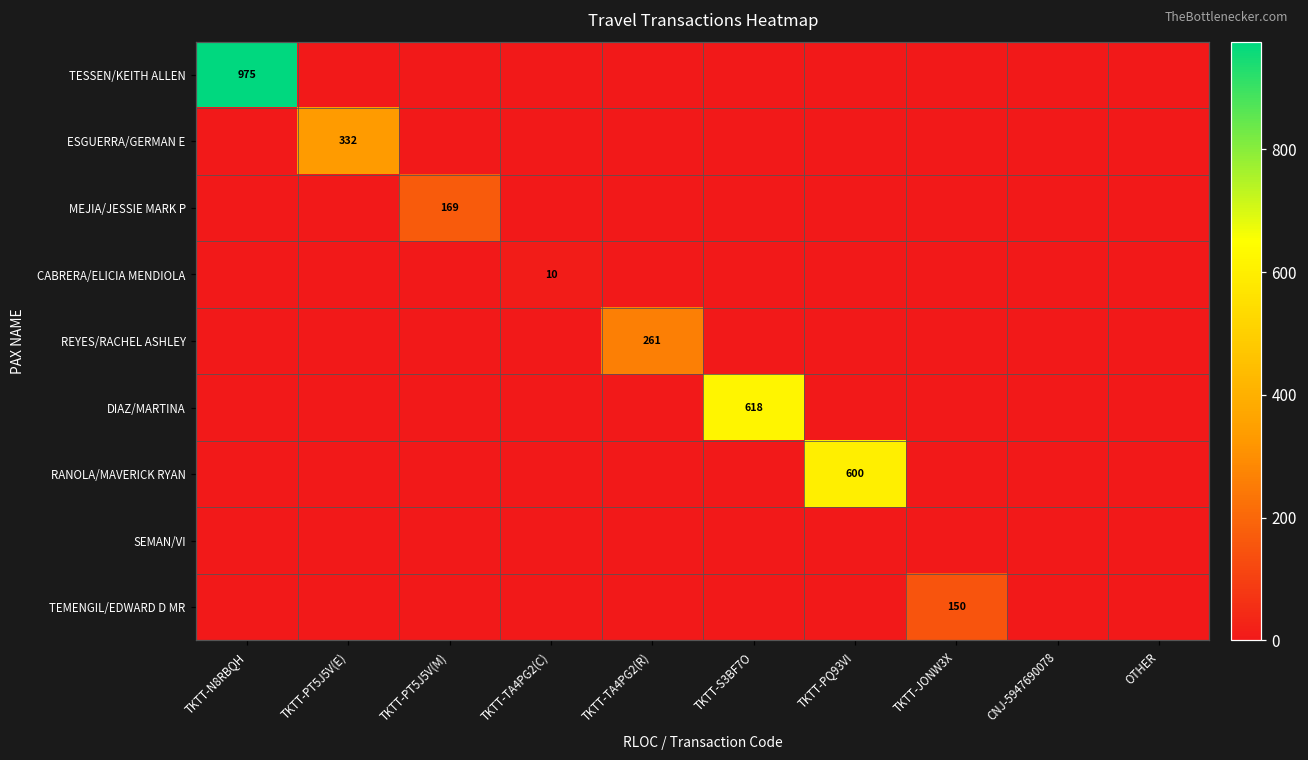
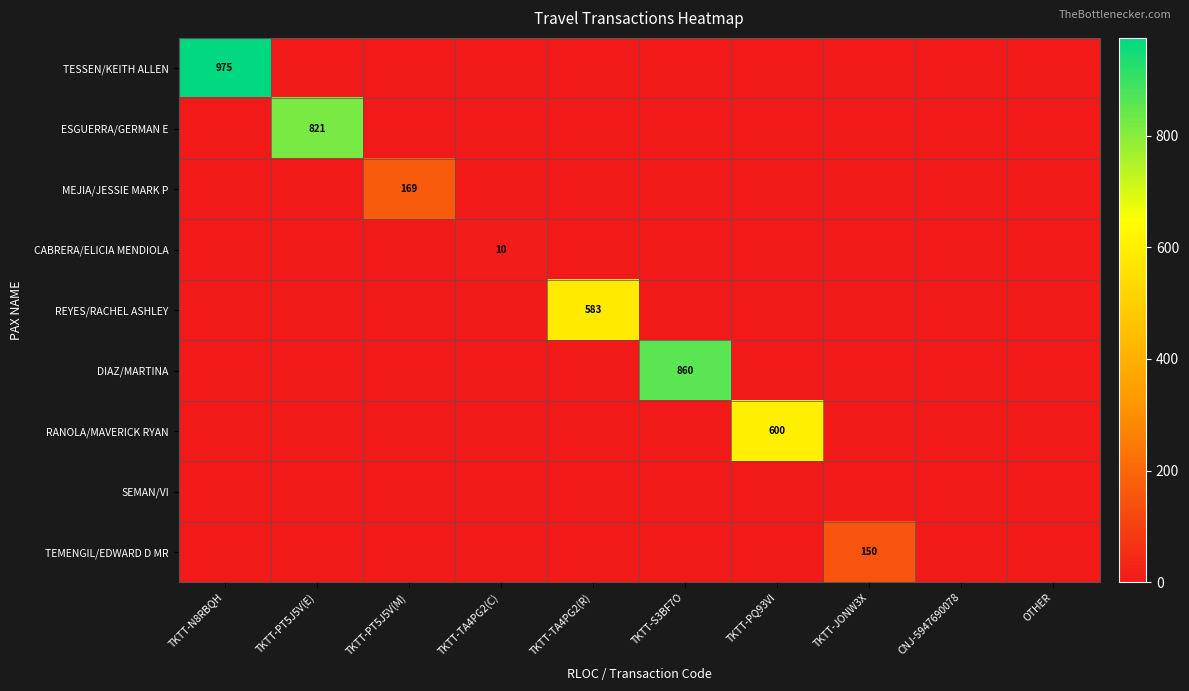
ESGUERRA/GERMAN E, TKTT-PT5J5V(E): 332 -> 821
REYES/RACHEL ASHLEY, TKTT-TA4PG2(R): 261 -> 583
DIAZ/MARTINA, TKTT-S3BF7O: 618 -> 860
